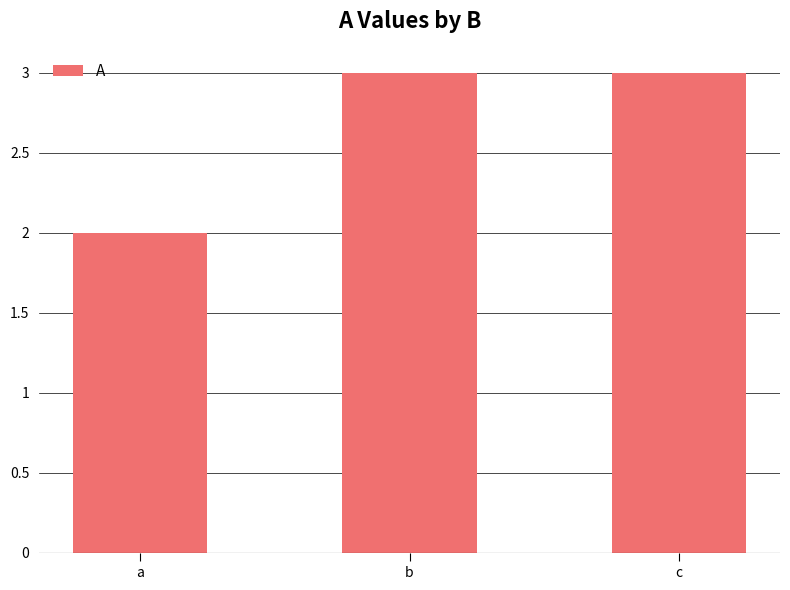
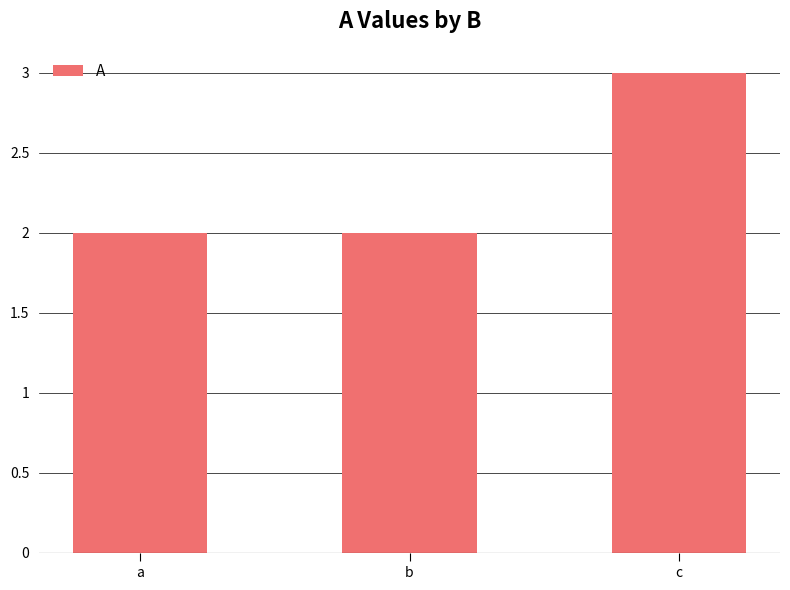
b: 3 -> 2
